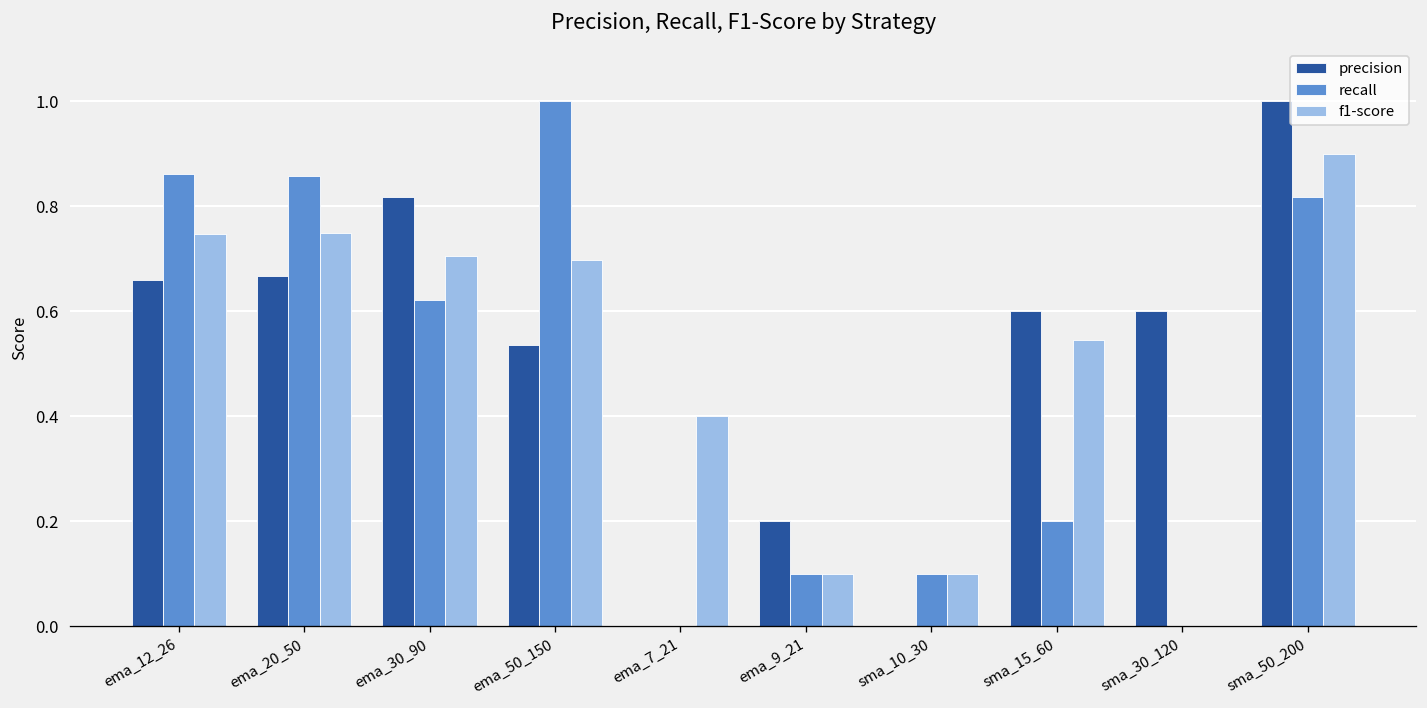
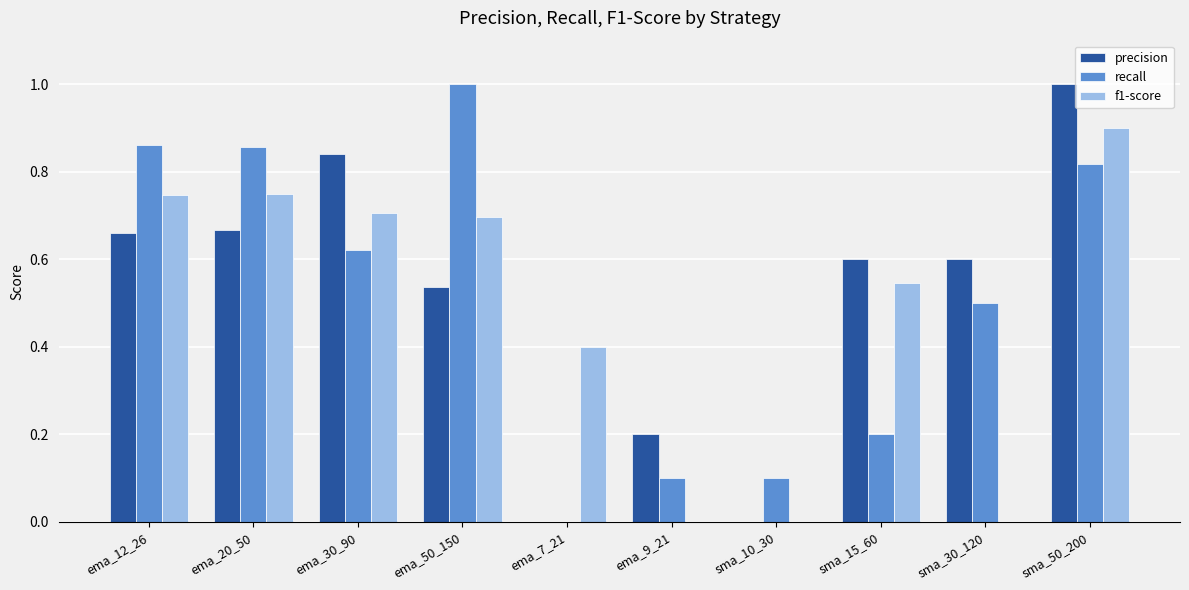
precision, ema_30_90: 0.82 -> 0.84
f1-score, ema_9_21: 0.1 -> 0.0
f1-score, sma_10_30: 0.1 -> 0.0
recall, sma_30_120: 0.0 -> 0.5
